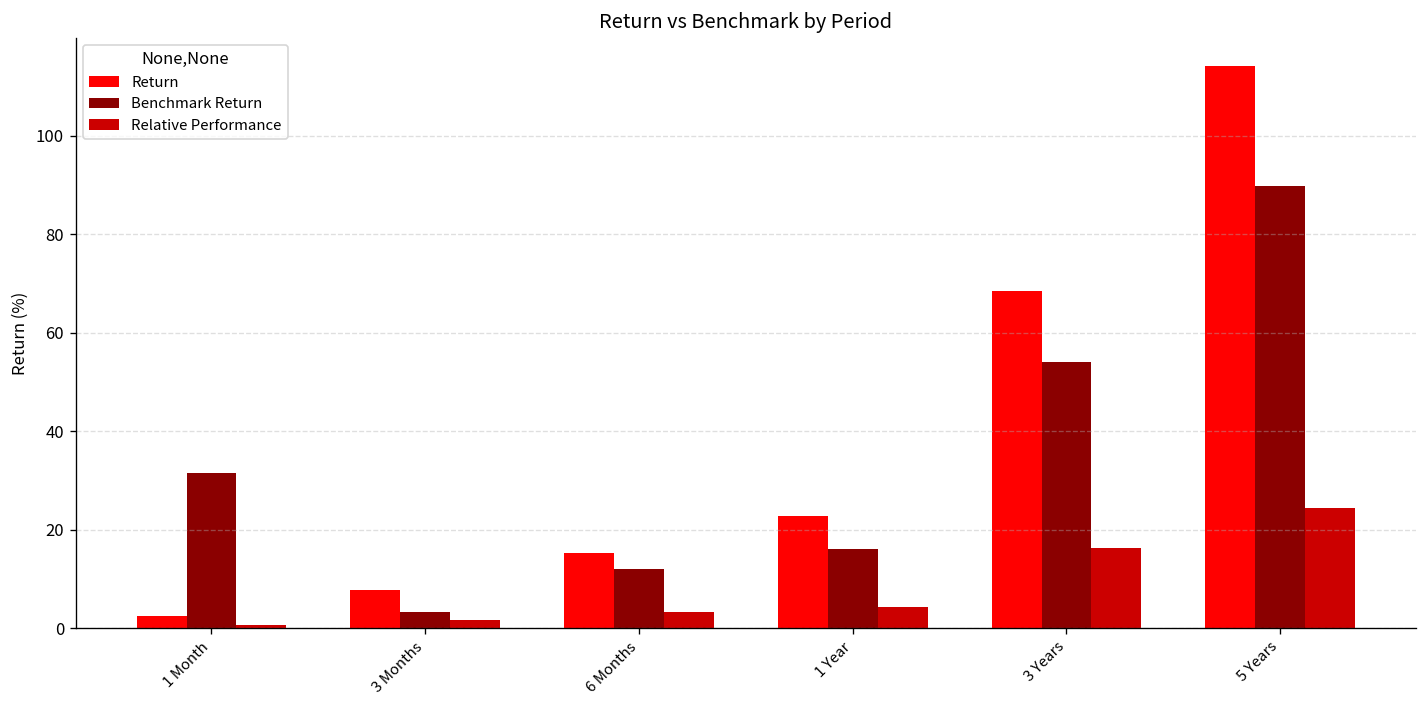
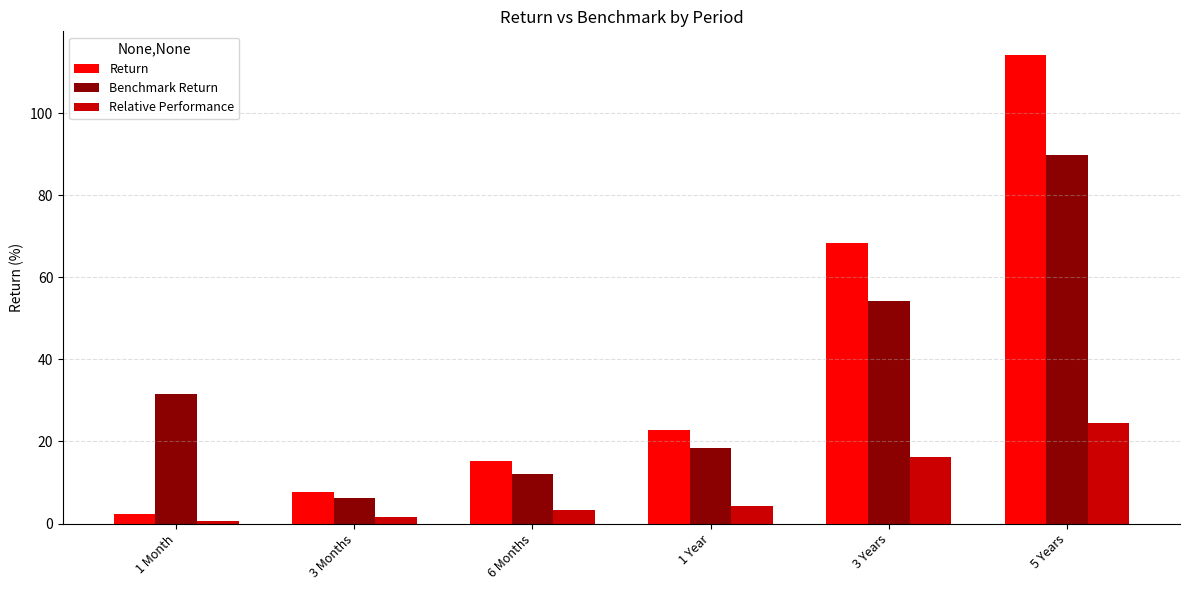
Benchmark Return, 3 Months: 3 -> 6
Benchmark Return, 1 Year: 16 -> 18
